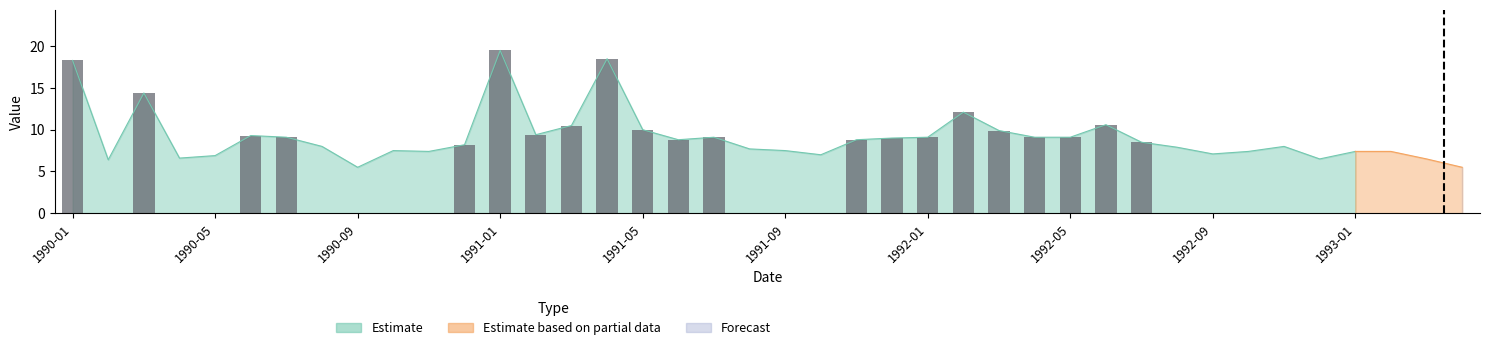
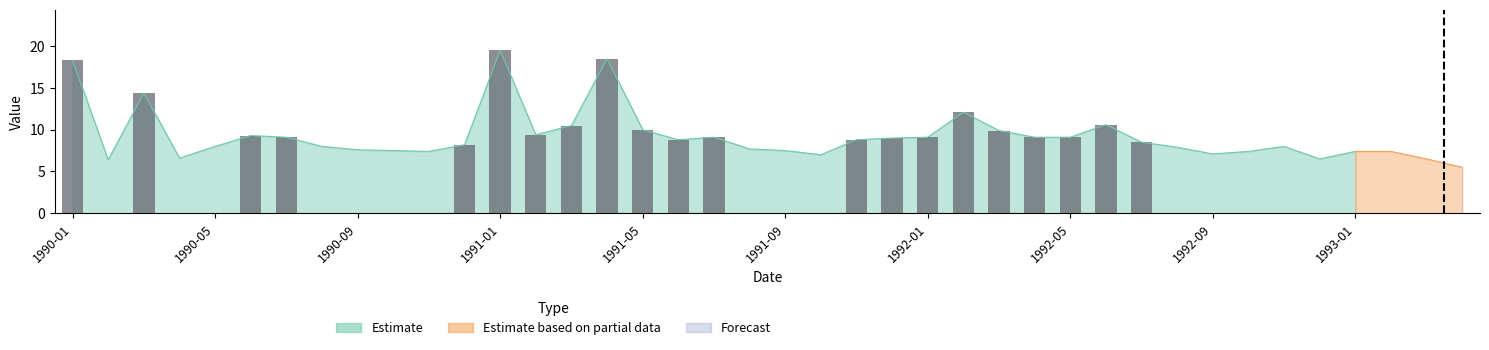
Estimate, 1990-05: 7 -> 8
Estimate, 1990-09: 6 -> 8
